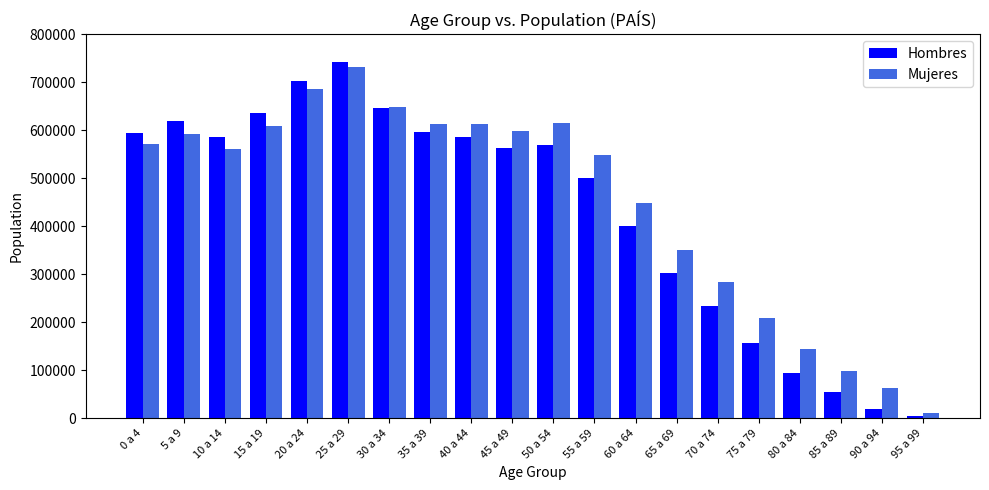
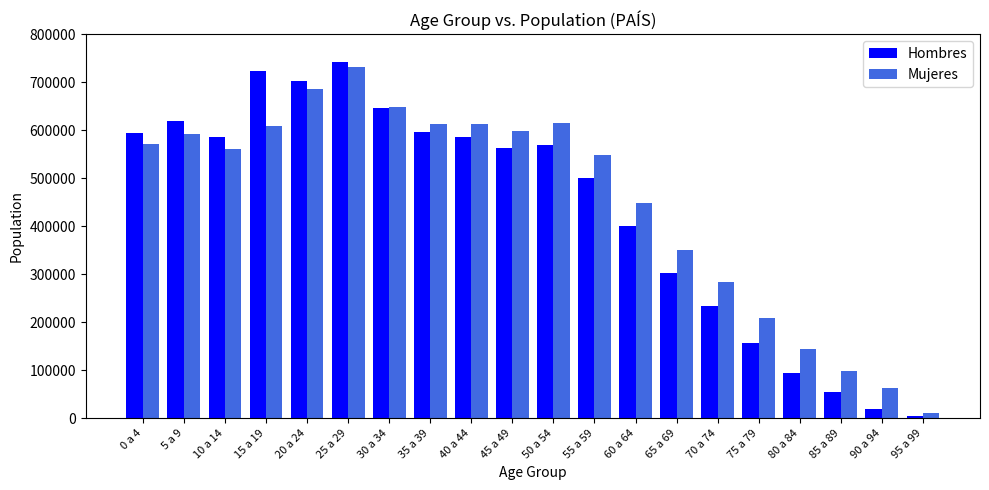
Hombres, 15 a 19: 640000 -> 720000
